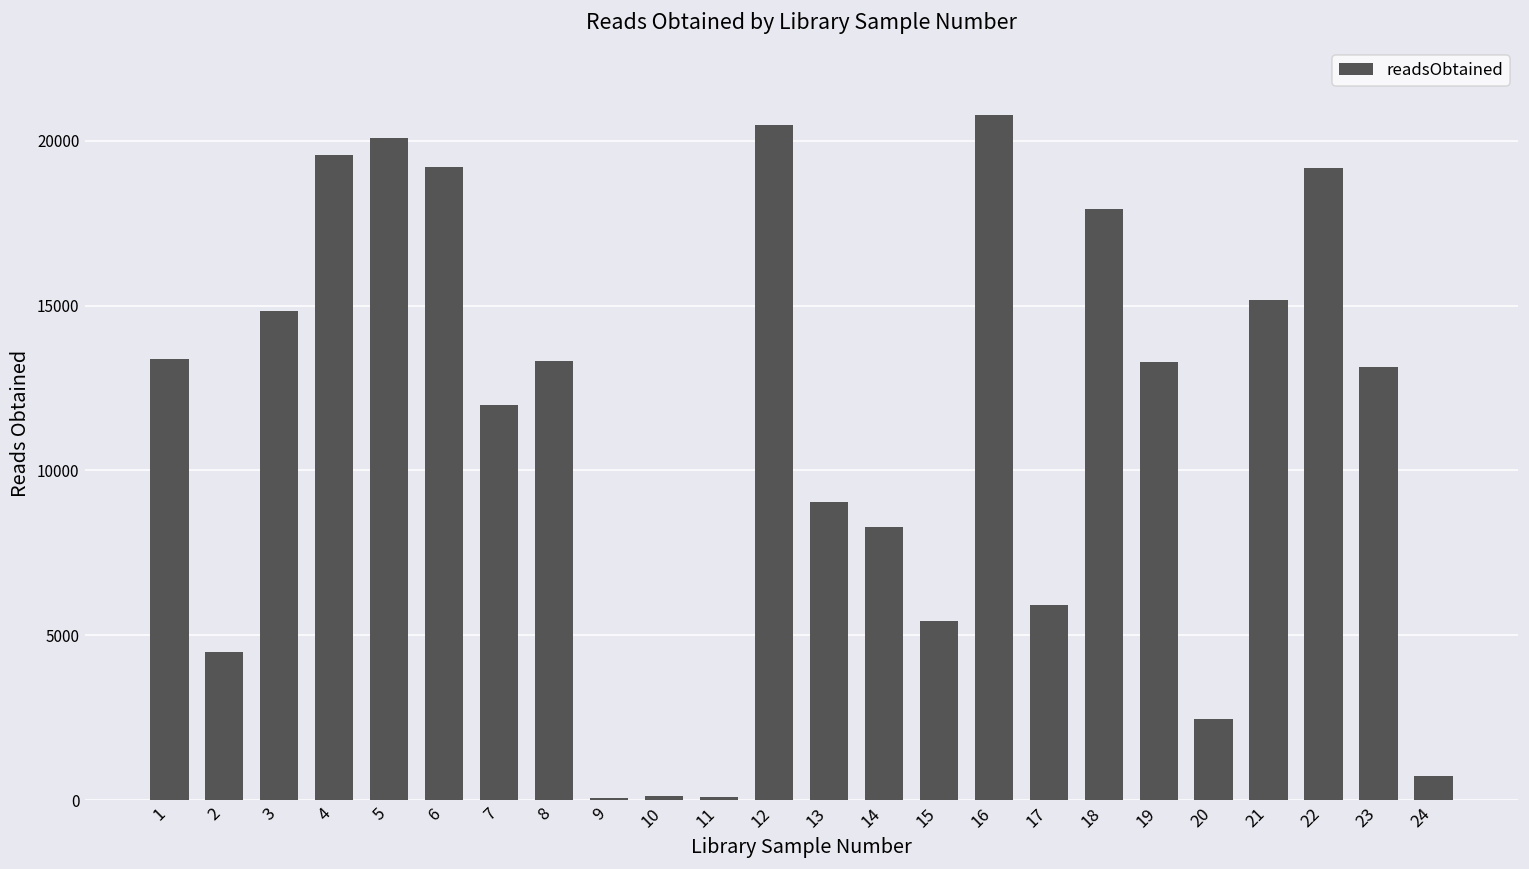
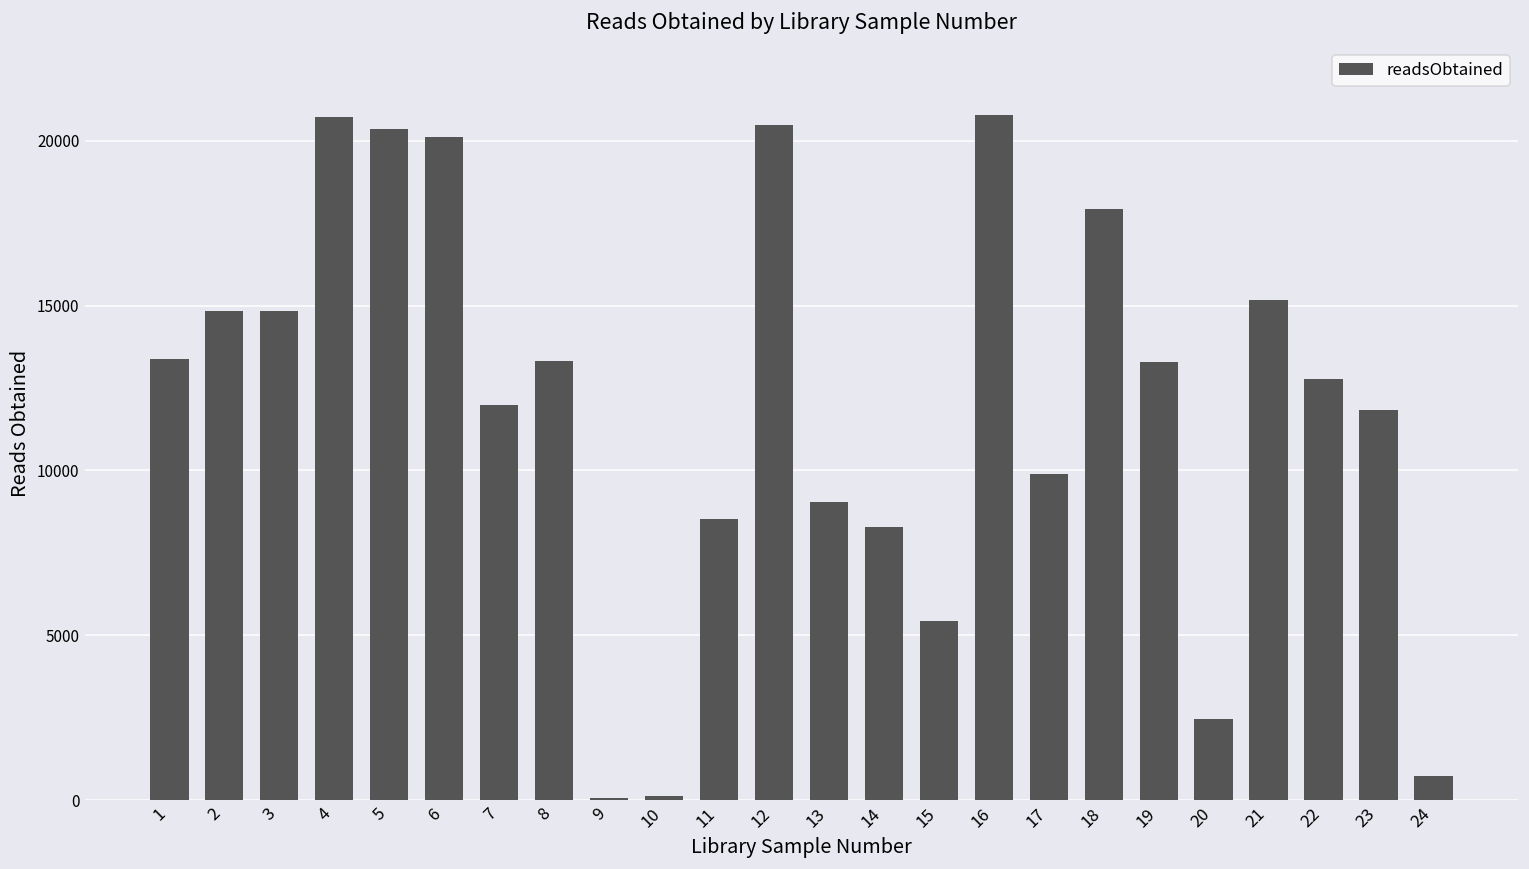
2: 4500 -> 14800
4: 19600 -> 20700
5: 20100 -> 20400
6: 19200 -> 20100
11: 100 -> 8500
17: 5900 -> 9900
22: 19200 -> 12800
23: 13100 -> 11800
